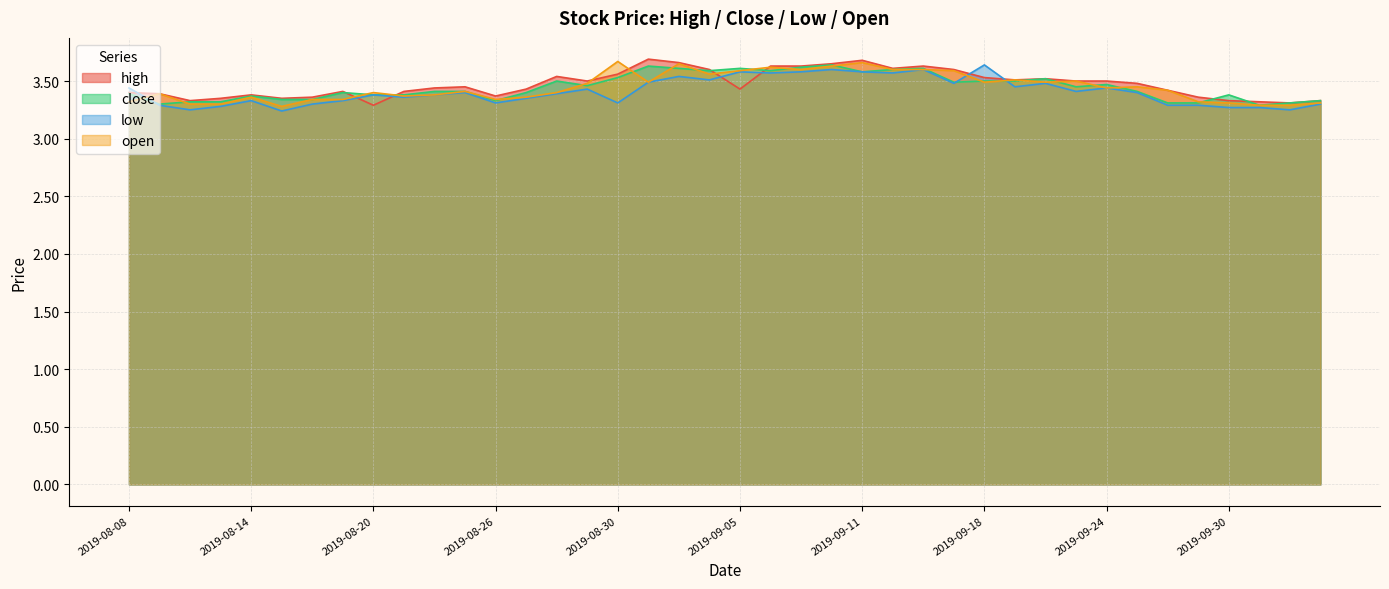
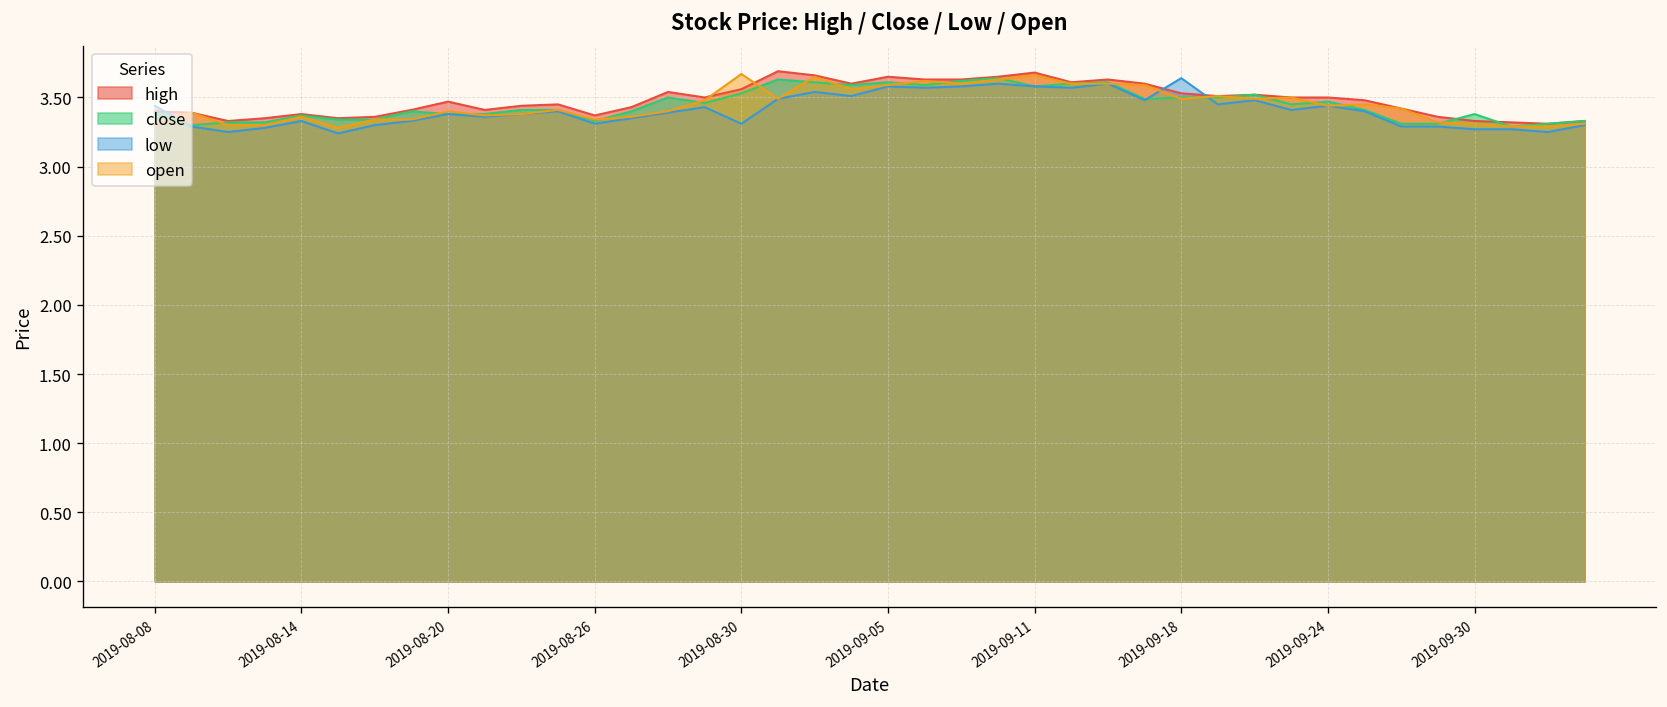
high, 2019-08-20: 3.29 -> 3.47
high, 2019-09-05: 3.43 -> 3.65
